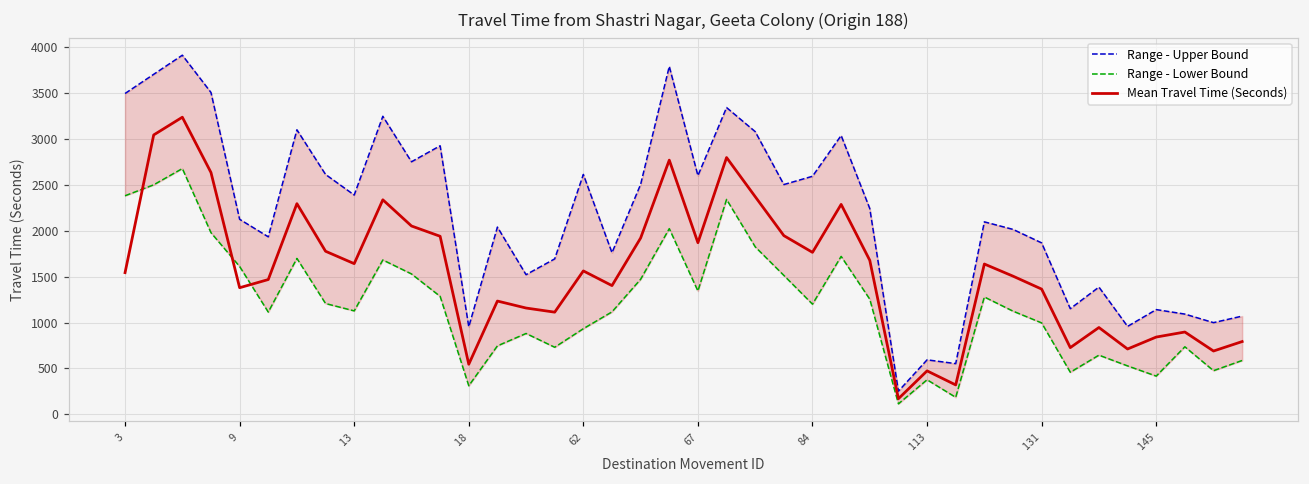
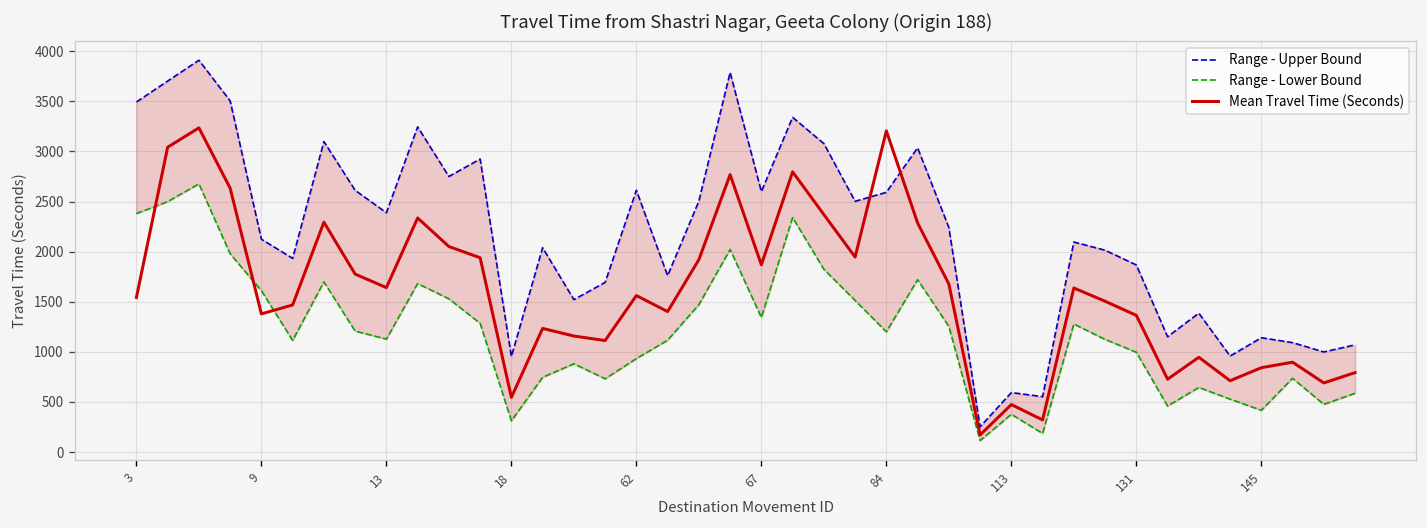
Mean Travel Time (Seconds), 84: 1800 -> 3200
